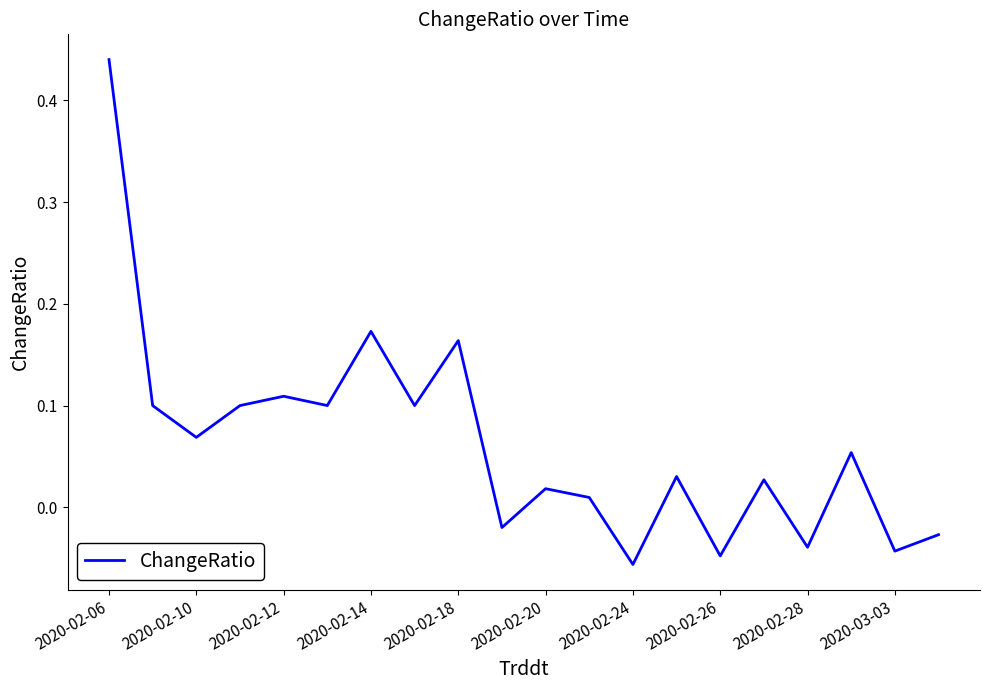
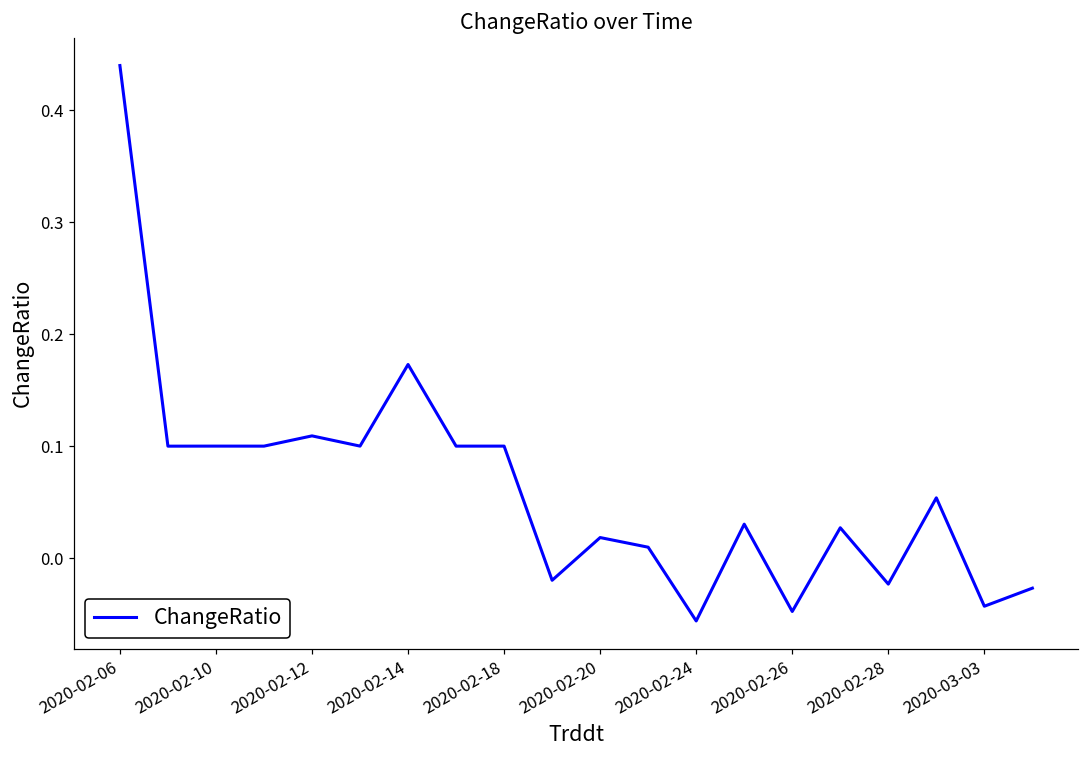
2020-02-10: 0.069 -> 0.100
2020-02-18: 0.164 -> 0.100
2020-02-28: -0.039 -> -0.023
